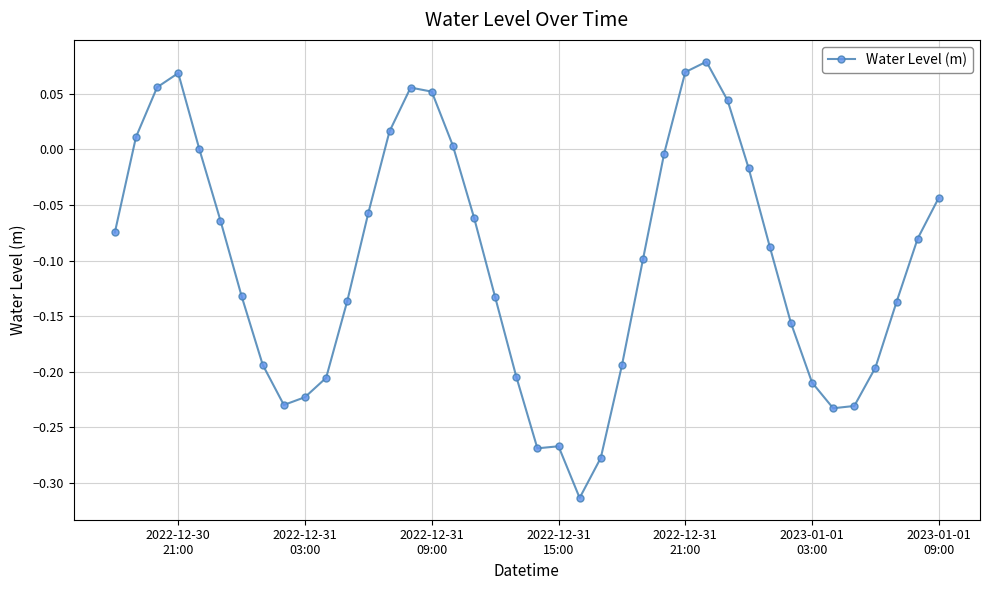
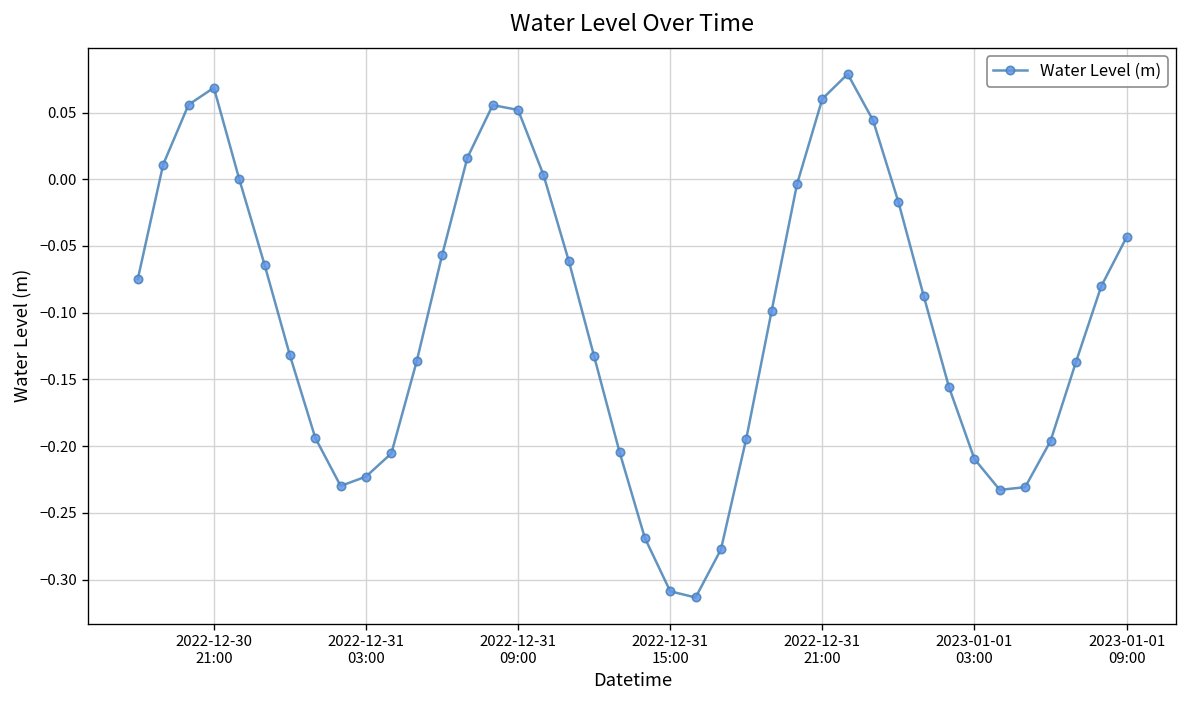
2022-12-31 15:00: -0.267 -> -0.309
2022-12-31 21:00: 0.069 -> 0.060
